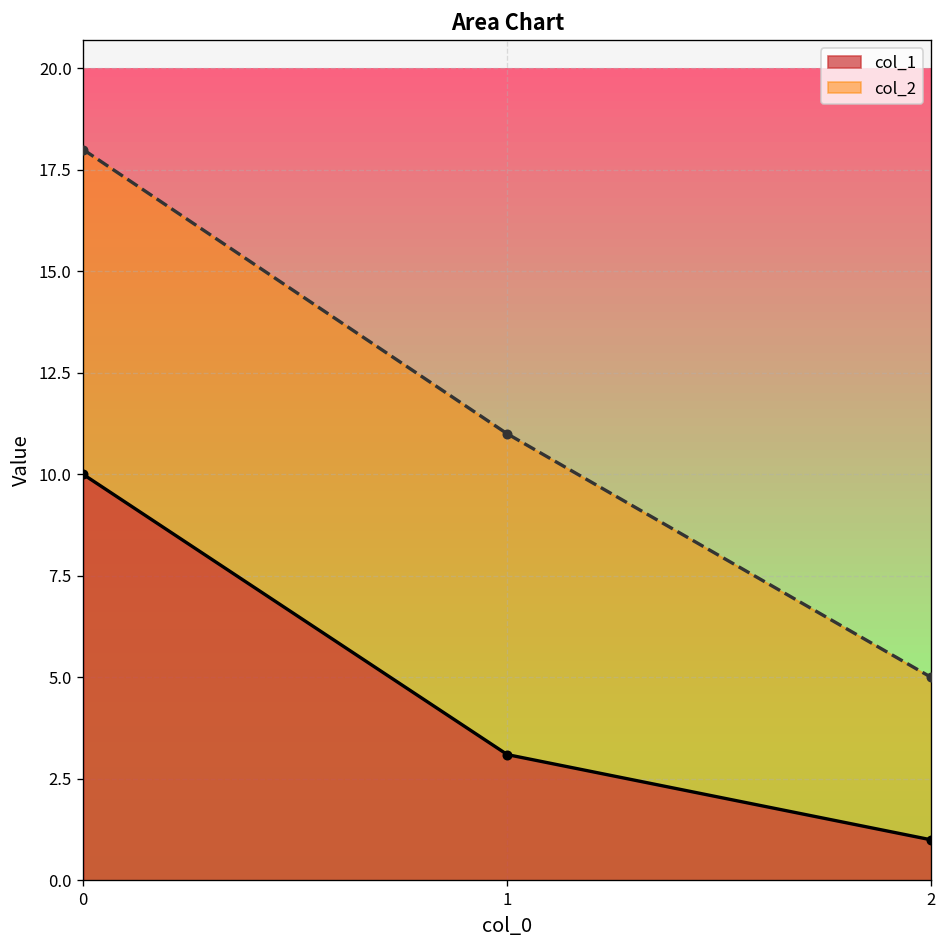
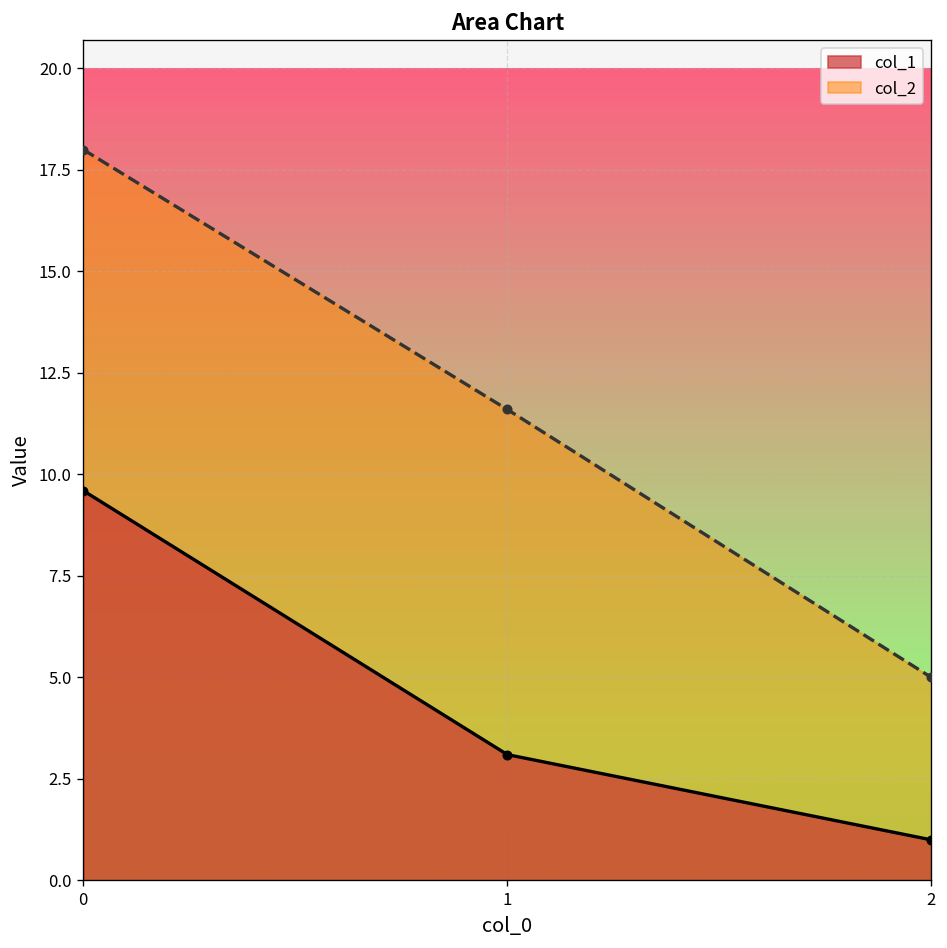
col_1, 0: 10.0 -> 9.6
col_2, 1: 11.0 -> 11.6
